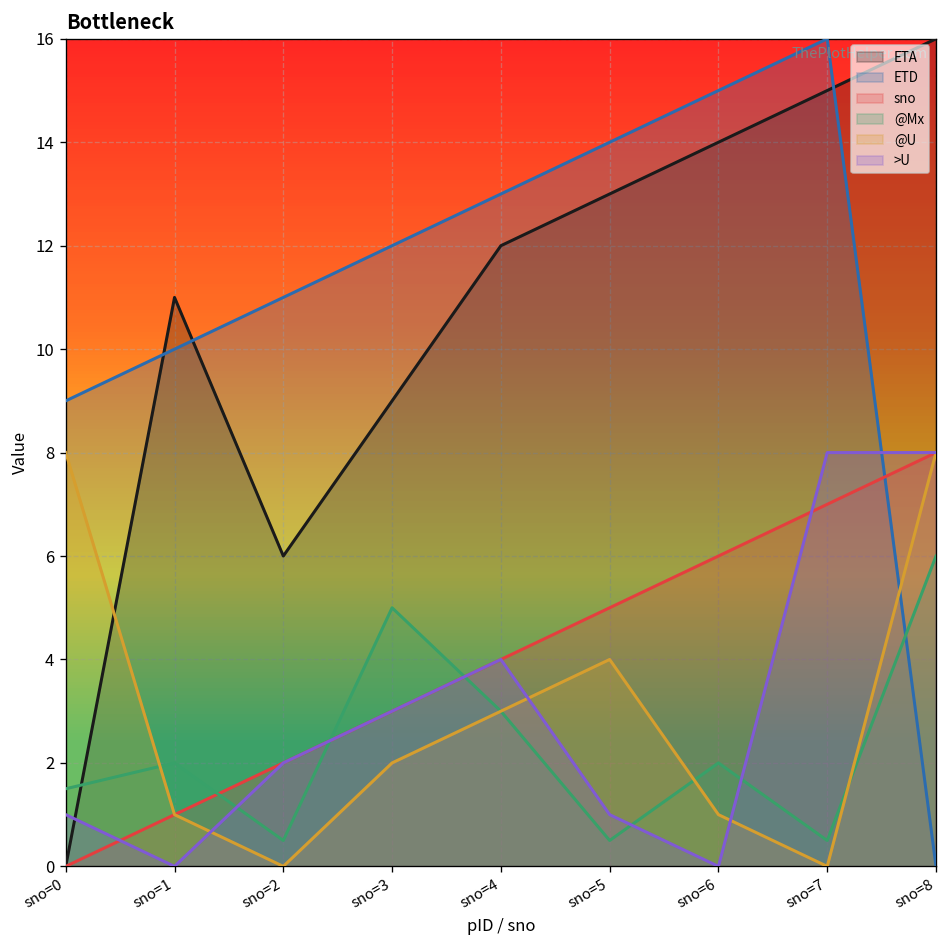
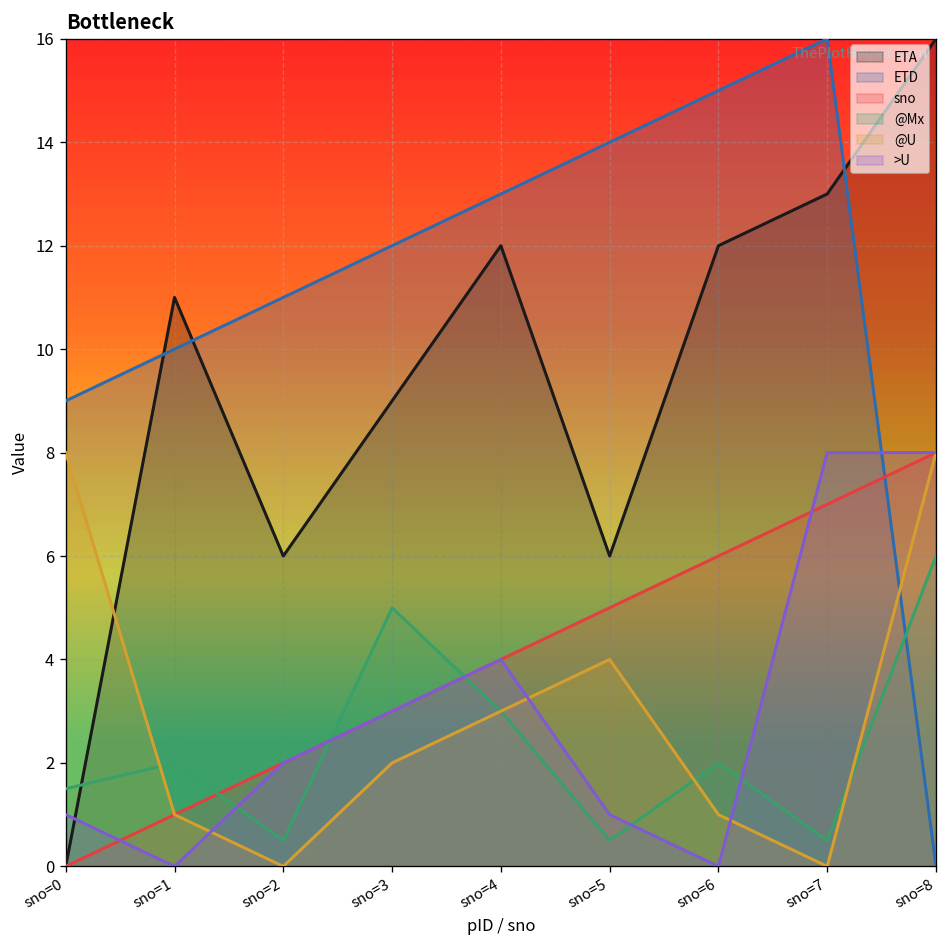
ETA, sno=5: 13 -> 6
ETA, sno=6: 14 -> 12
ETA, sno=7: 15 -> 13
